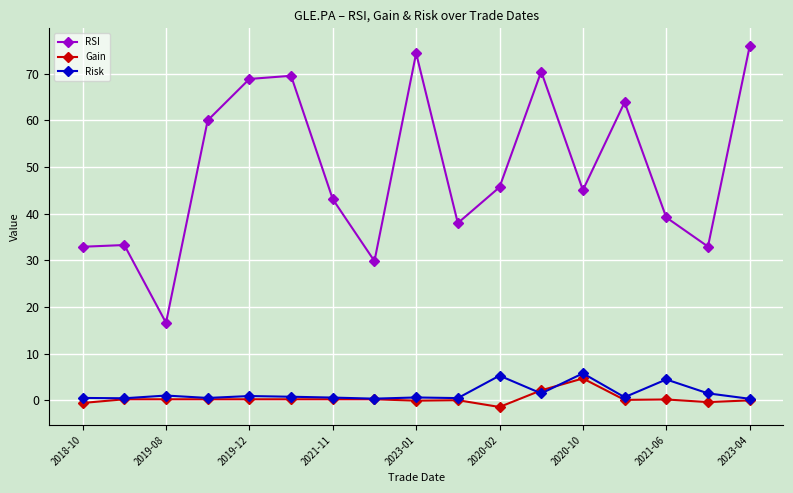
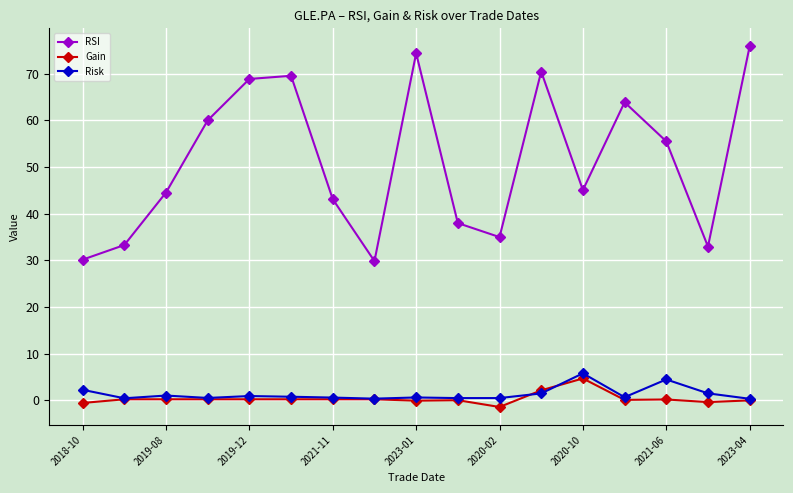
RSI, 2018-10: 33 -> 30
Risk, 2018-10: 1 -> 2
RSI, 2019-08: 17 -> 45
RSI, 2020-02: 46 -> 35
Risk, 2020-02: 5 -> 1
RSI, 2021-06: 39 -> 55
